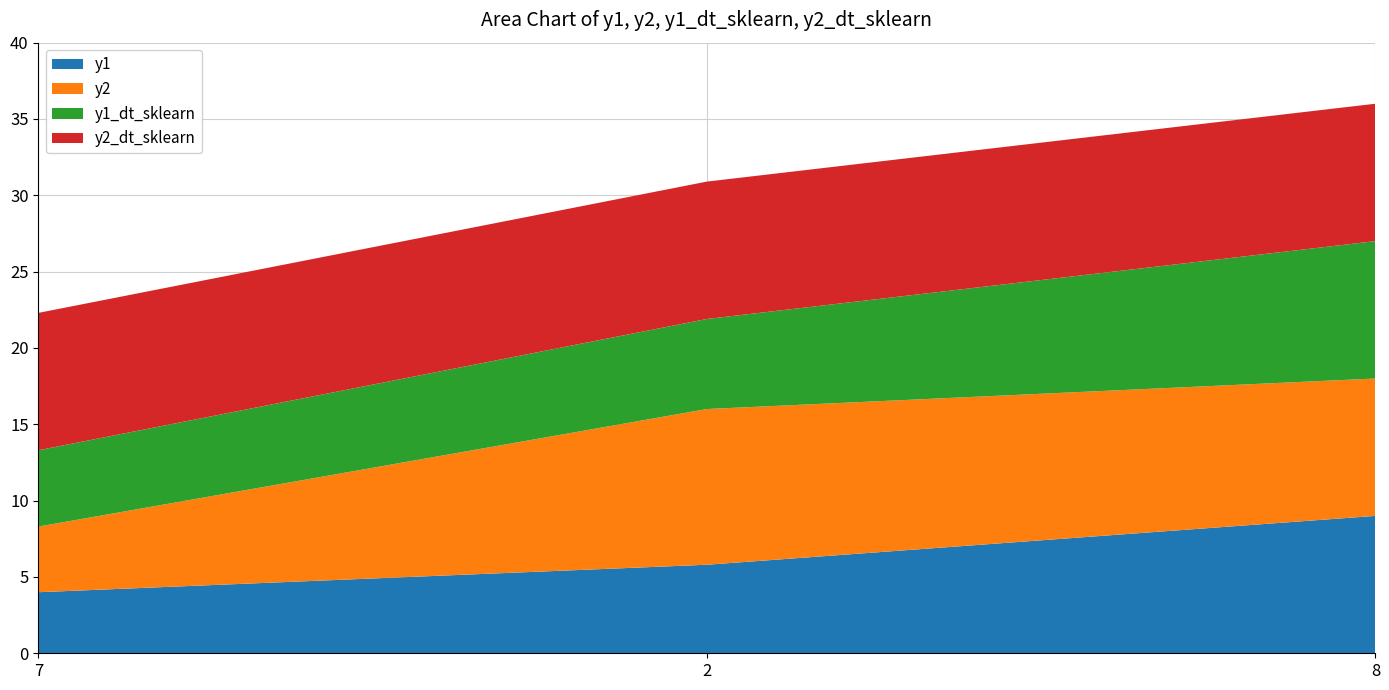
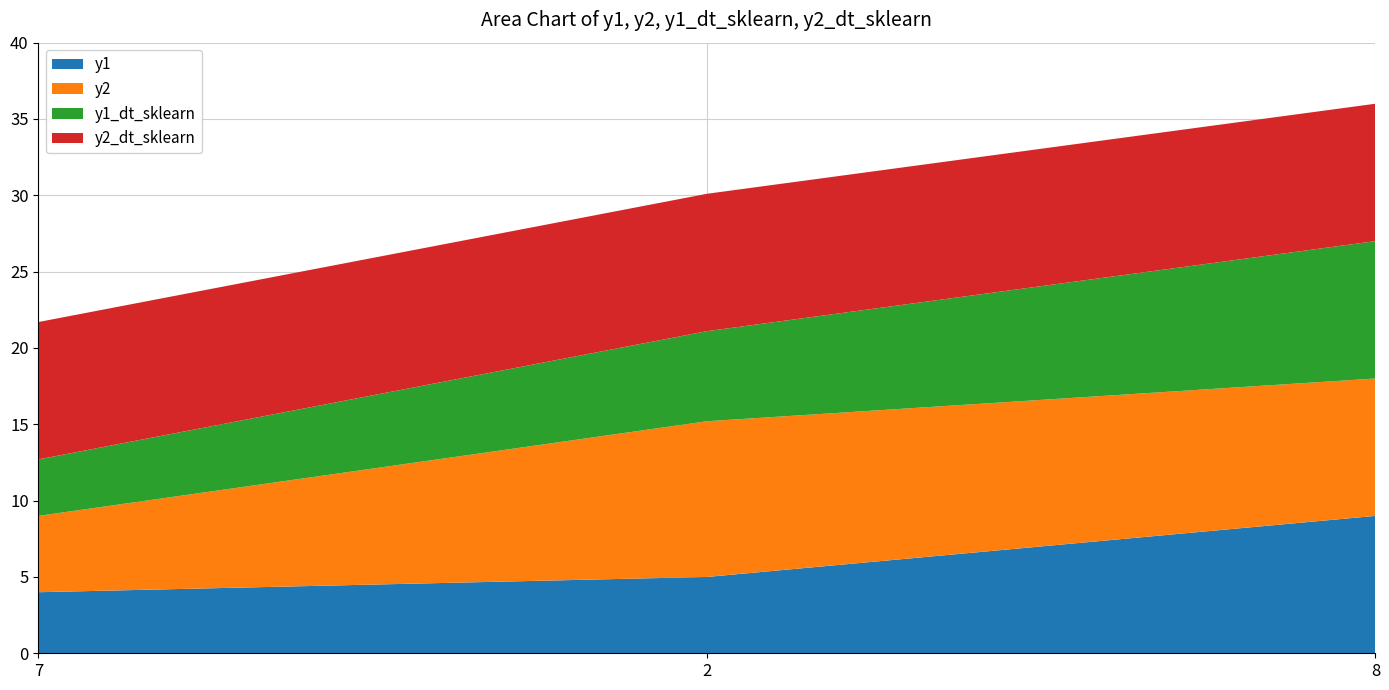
y2, 7: 4.3 -> 5.0
y1_dt_sklearn, 7: 5.0 -> 3.7
y1, 2: 5.8 -> 5.0
